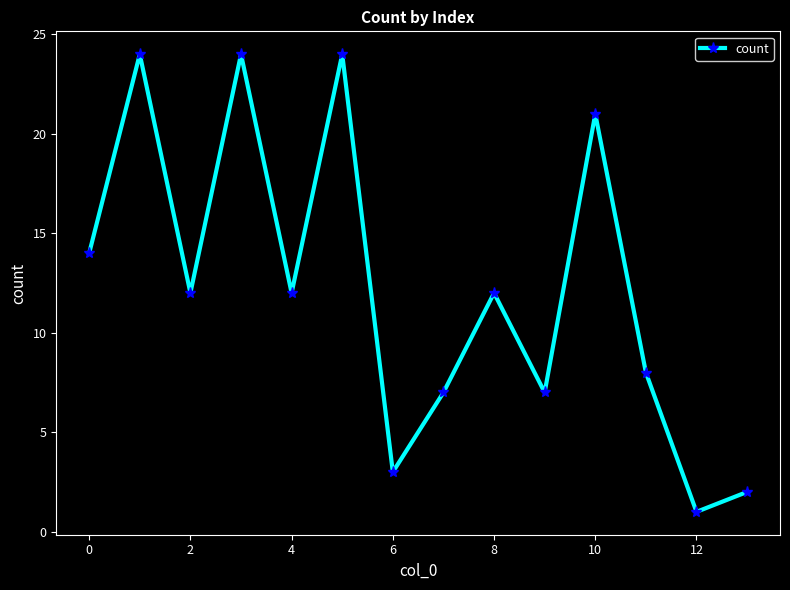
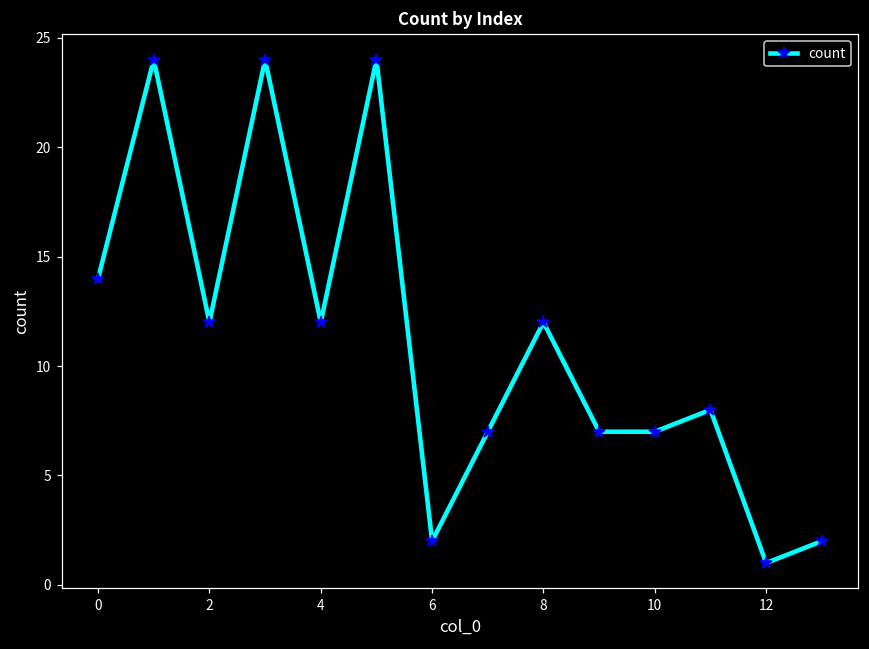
6: 3 -> 2
10: 21 -> 7
